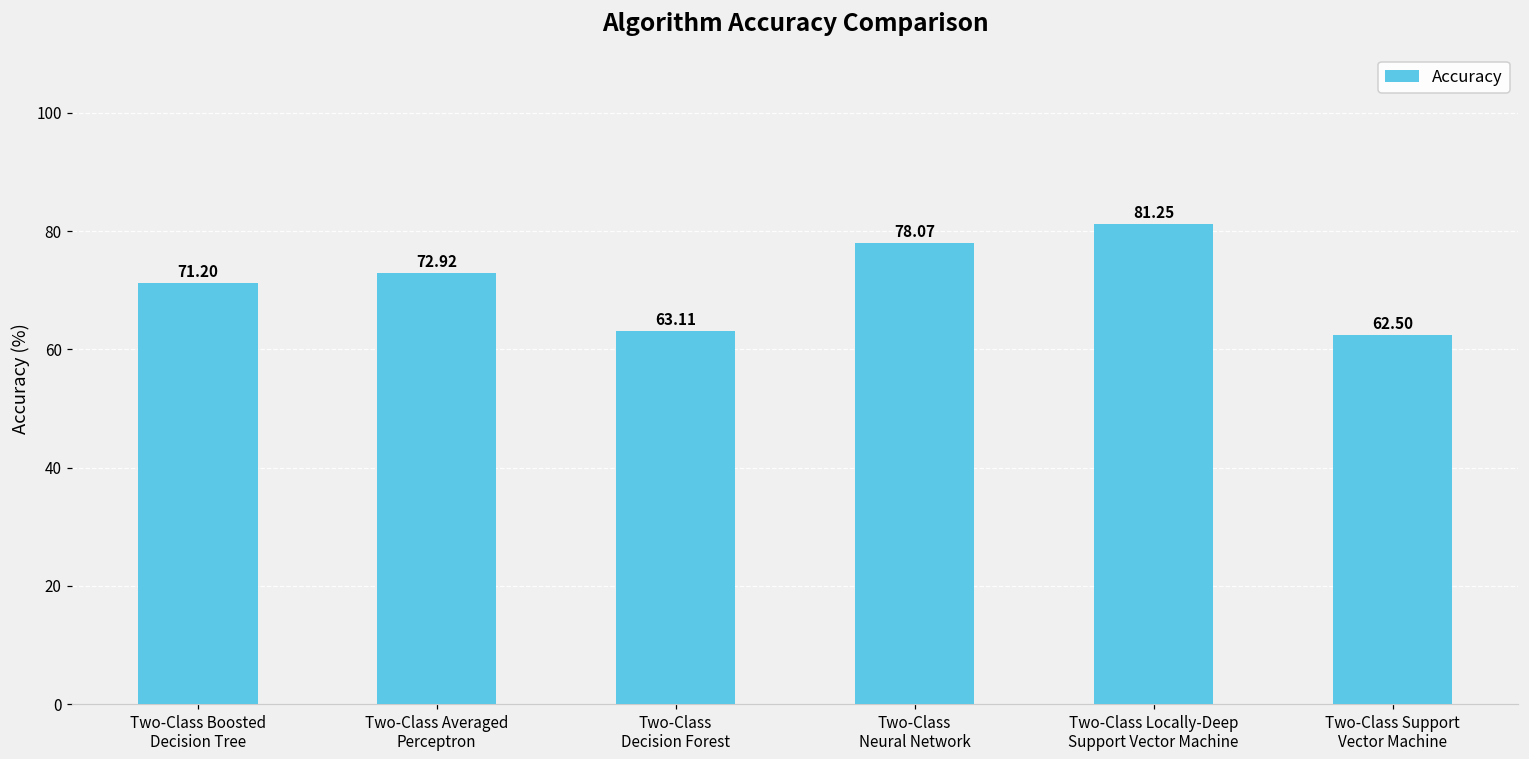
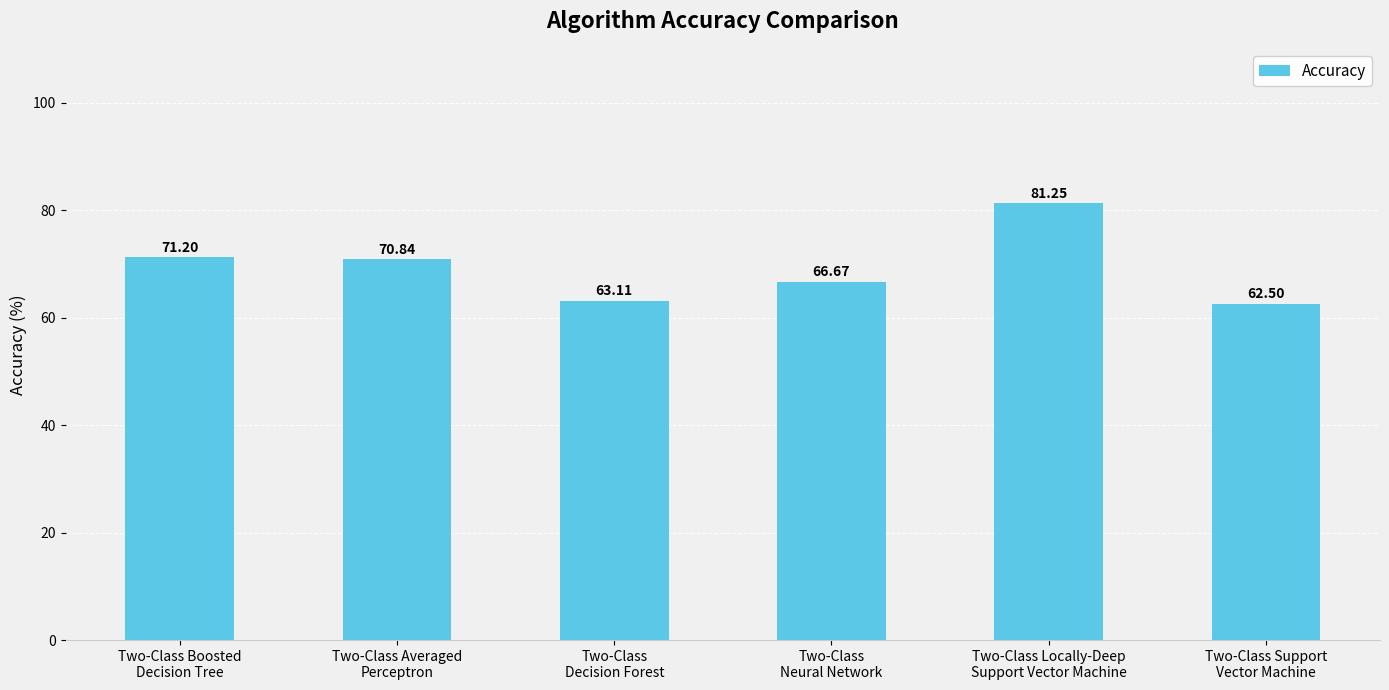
Two-Class Averaged Perceptron: 72.92 -> 70.84
Two-Class Neural Network: 78.07 -> 66.67
